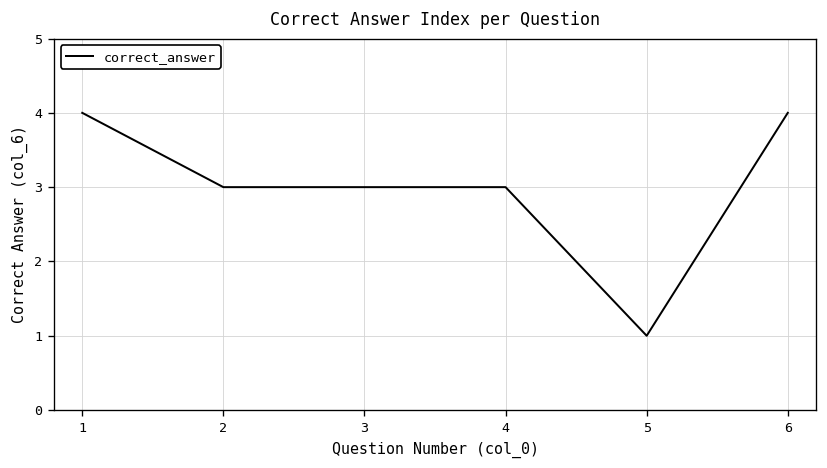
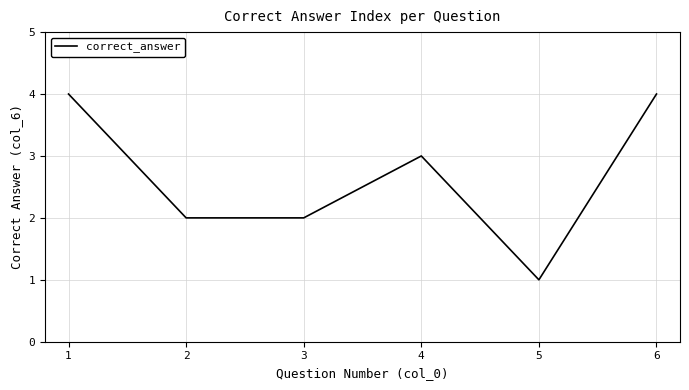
2: 3 -> 2
3: 3 -> 2
